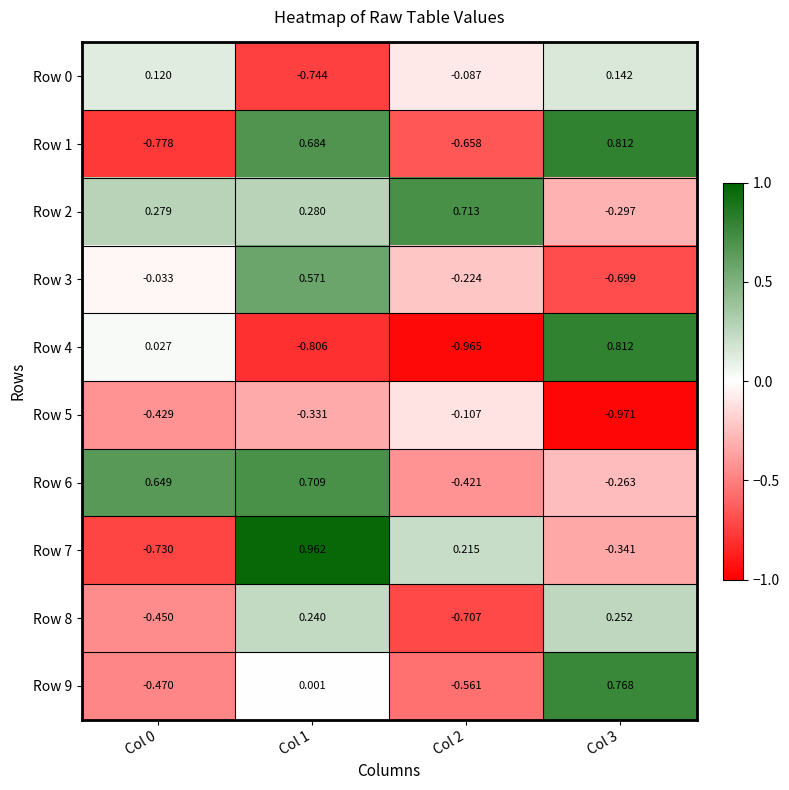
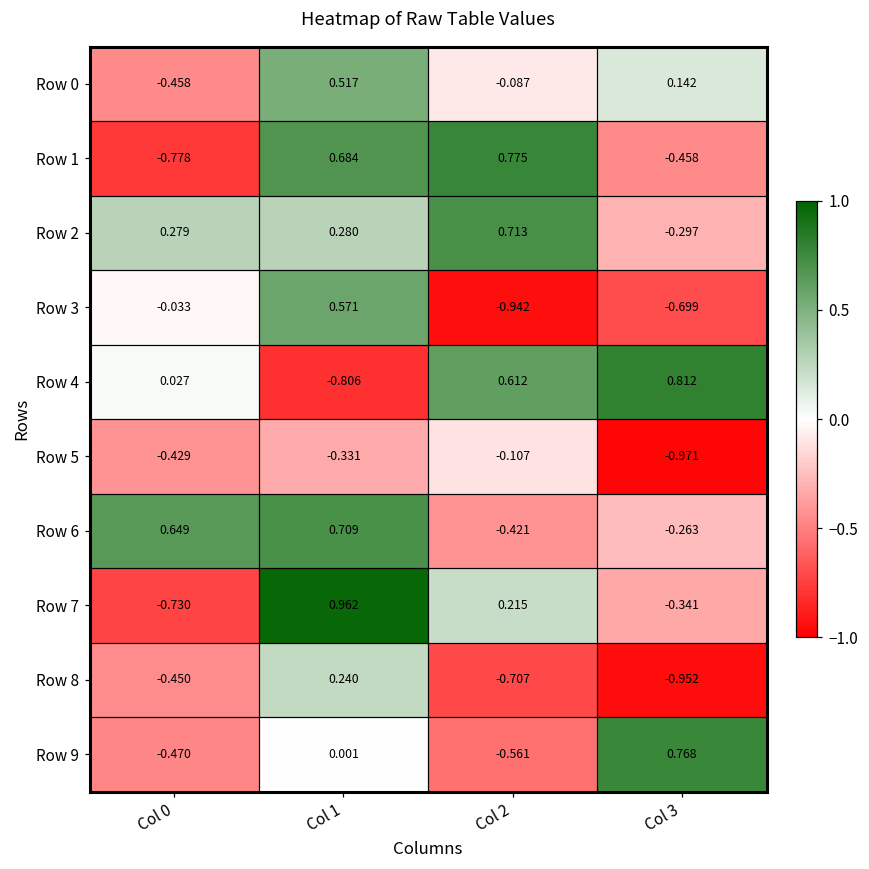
Row 0, Col 0: 0.120 -> -0.458
Row 0, Col 1: -0.744 -> 0.517
Row 1, Col 2: -0.658 -> 0.775
Row 1, Col 3: 0.812 -> -0.458
Row 3, Col 2: -0.224 -> -0.942
Row 4, Col 2: -0.965 -> 0.612
Row 8, Col 3: 0.252 -> -0.952
